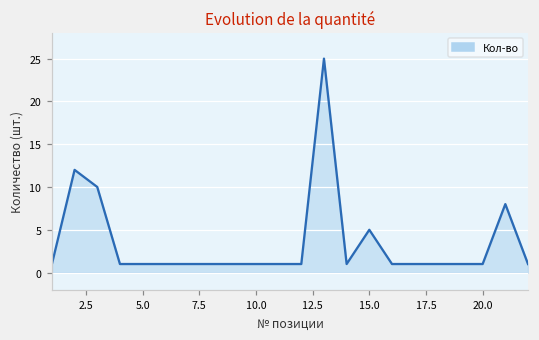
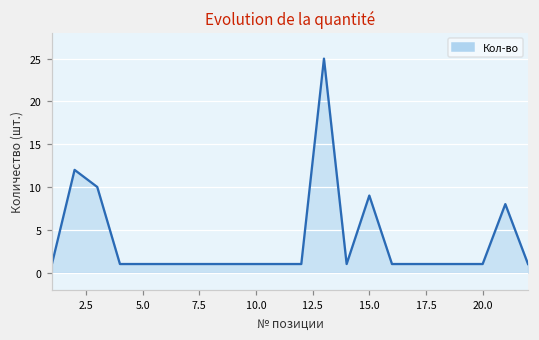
15.0: 5 -> 9
